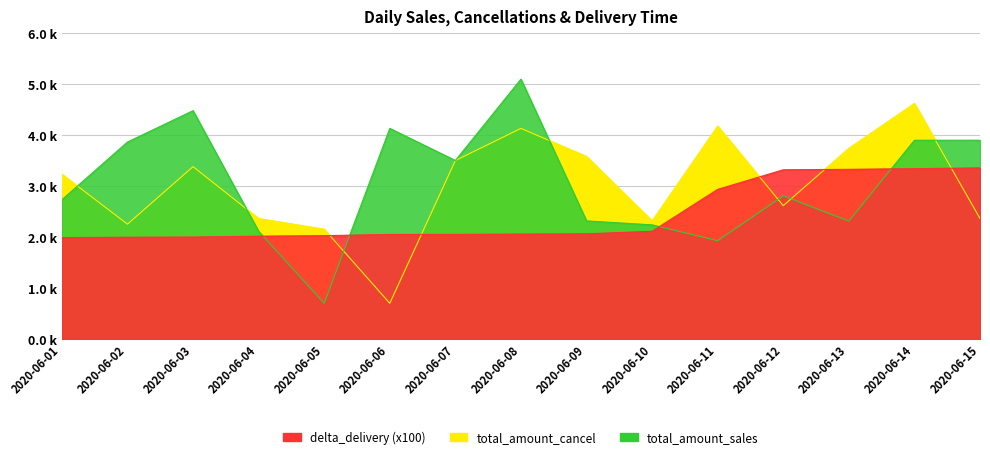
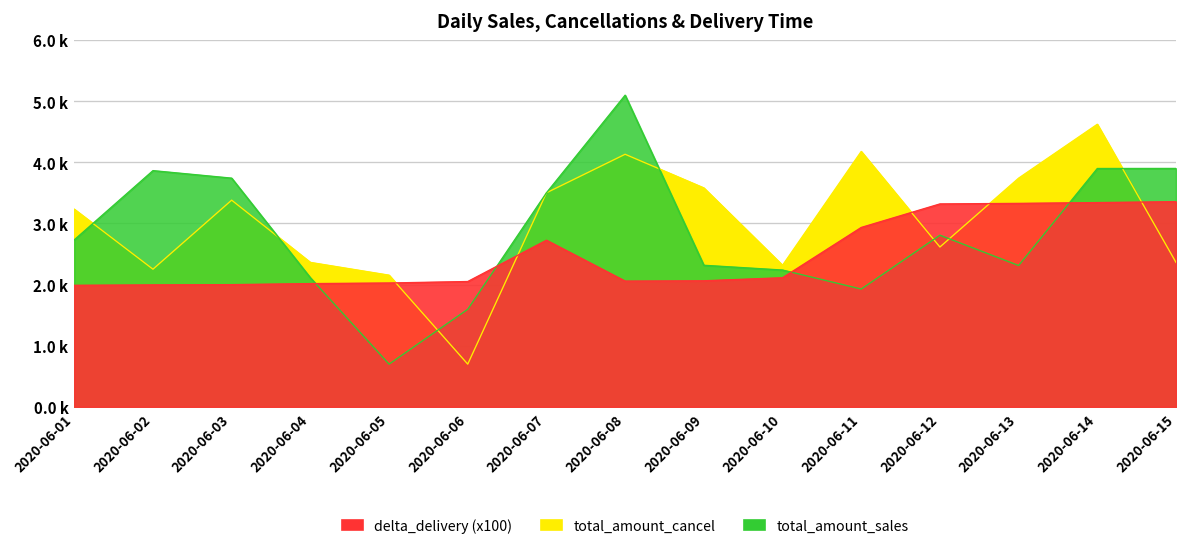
total_amount_sales, 2020-06-03: 4500 -> 3700
total_amount_sales, 2020-06-06: 4100 -> 1600
delta_delivery (x100), 2020-06-07: 2100 -> 2700
